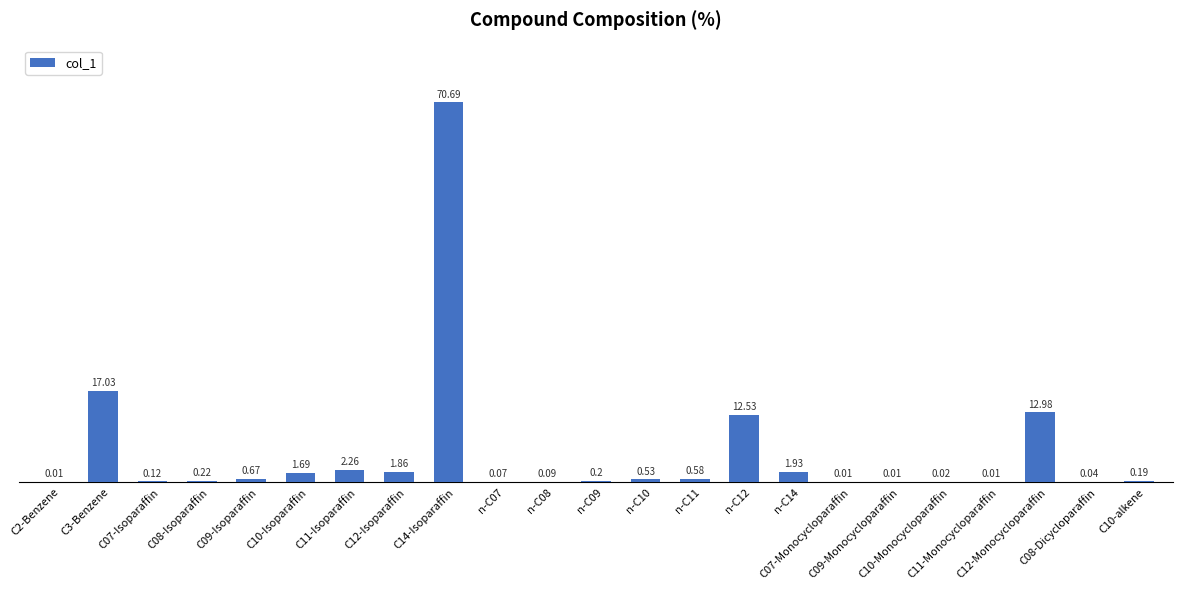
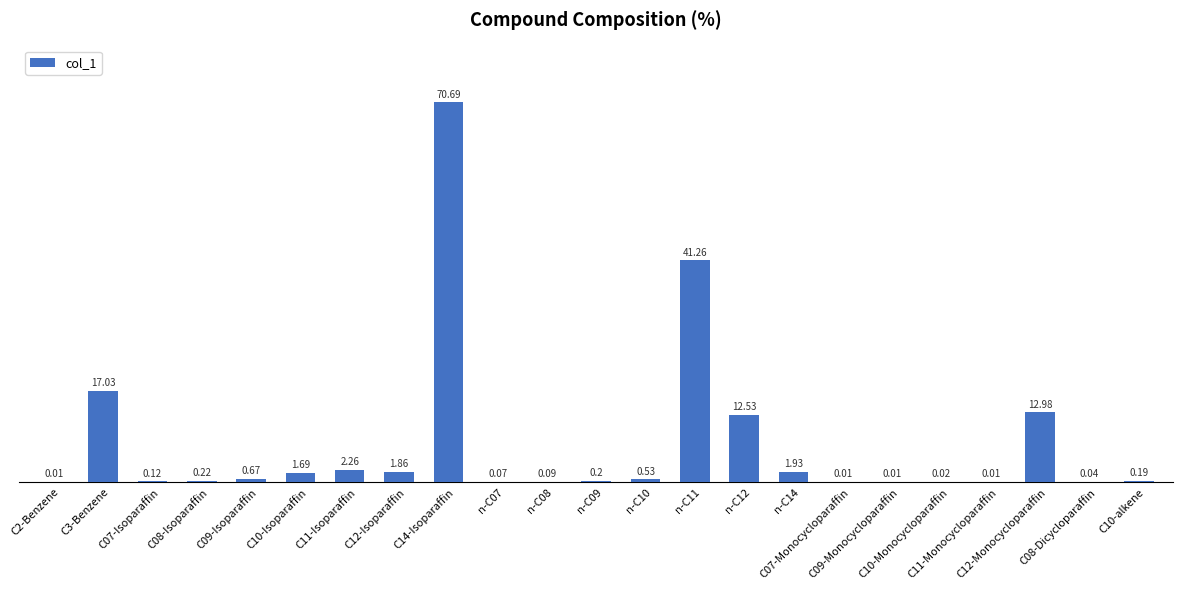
n-C11: 0.58 -> 41.26
